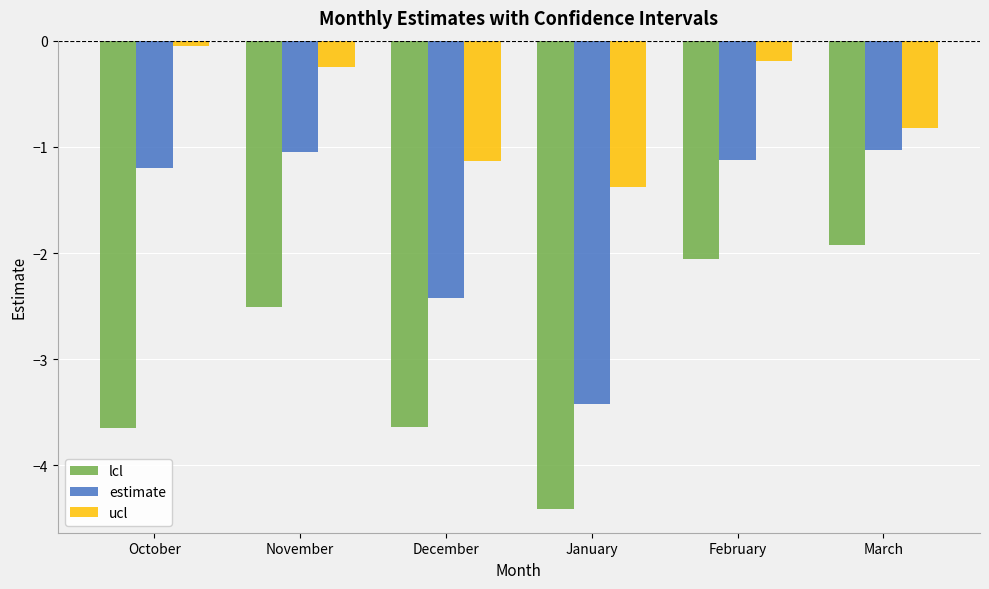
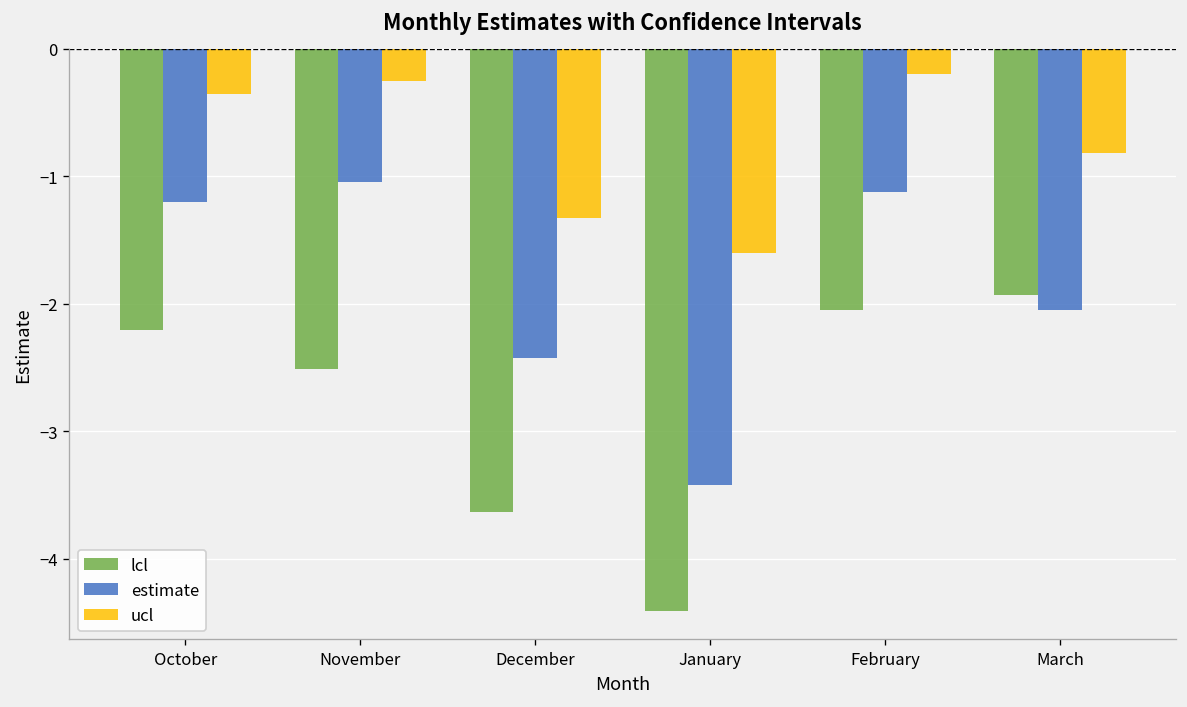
lcl, October: -3.65 -> -2.20
ucl, October: -0.05 -> -0.36
ucl, December: -1.13 -> -1.32
ucl, January: -1.38 -> -1.60
estimate, March: -1.03 -> -2.05
